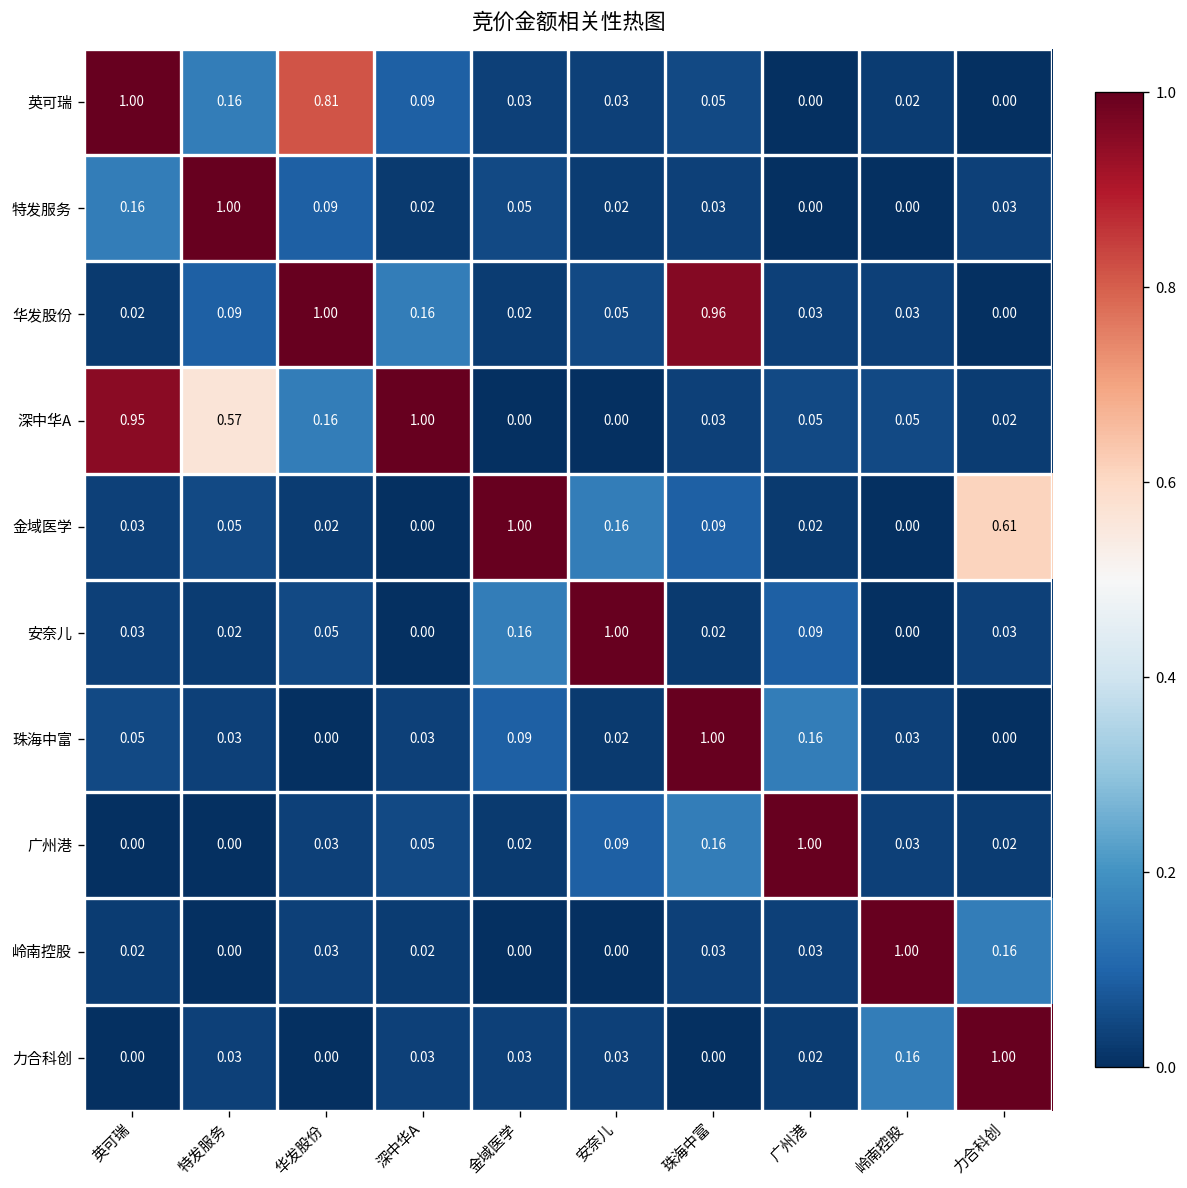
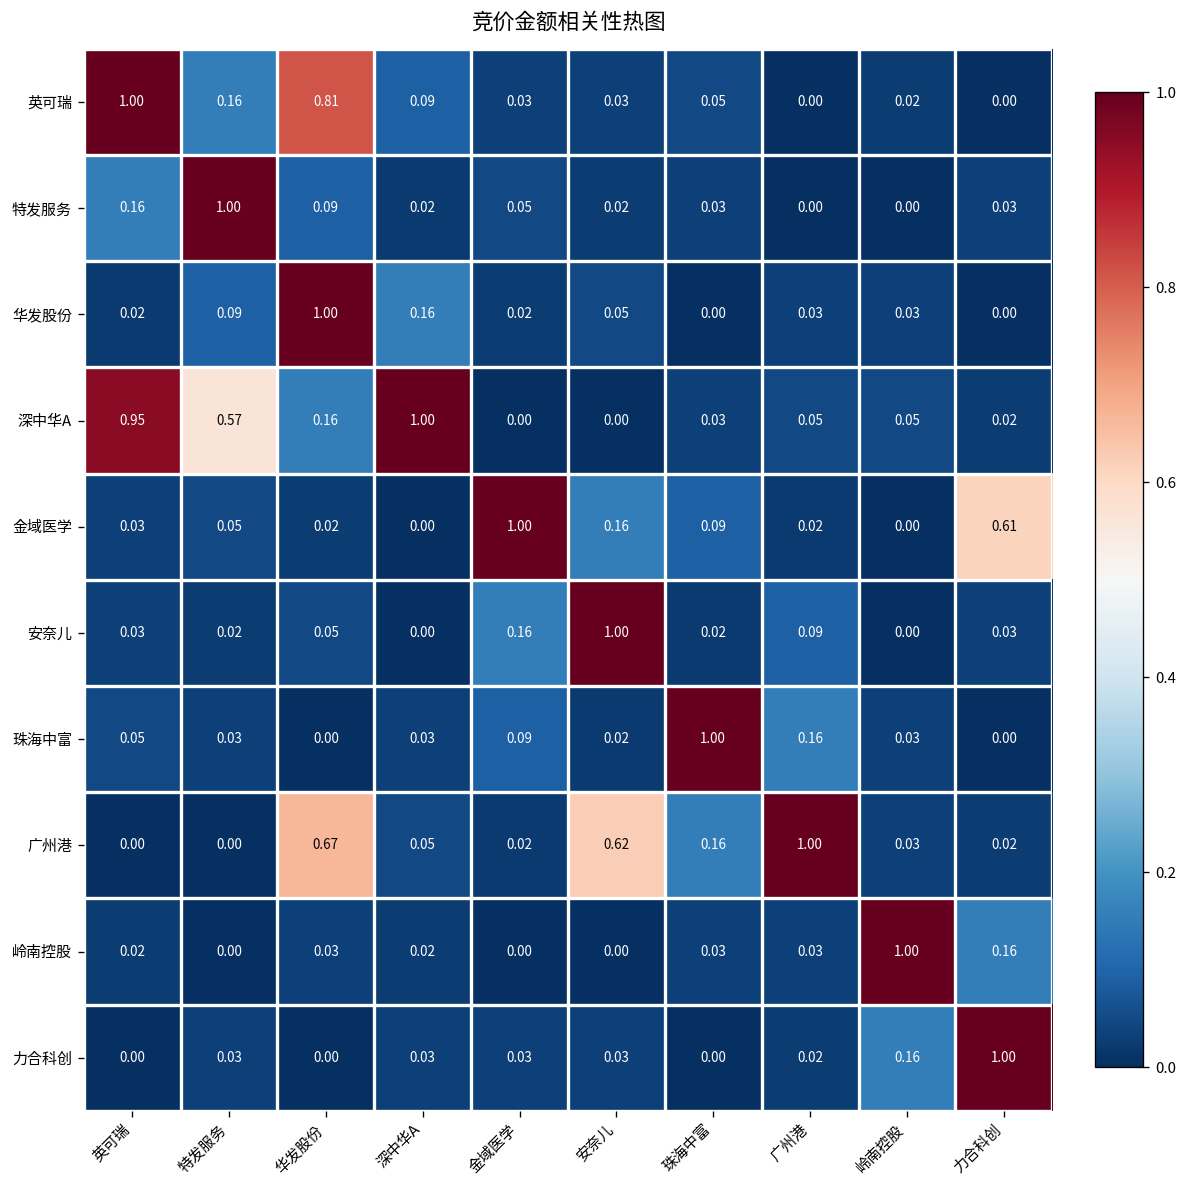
华发股份, 珠海中富: 0.96 -> 0.00
广州港, 华发股份: 0.03 -> 0.67
广州港, 安奈儿: 0.09 -> 0.62
